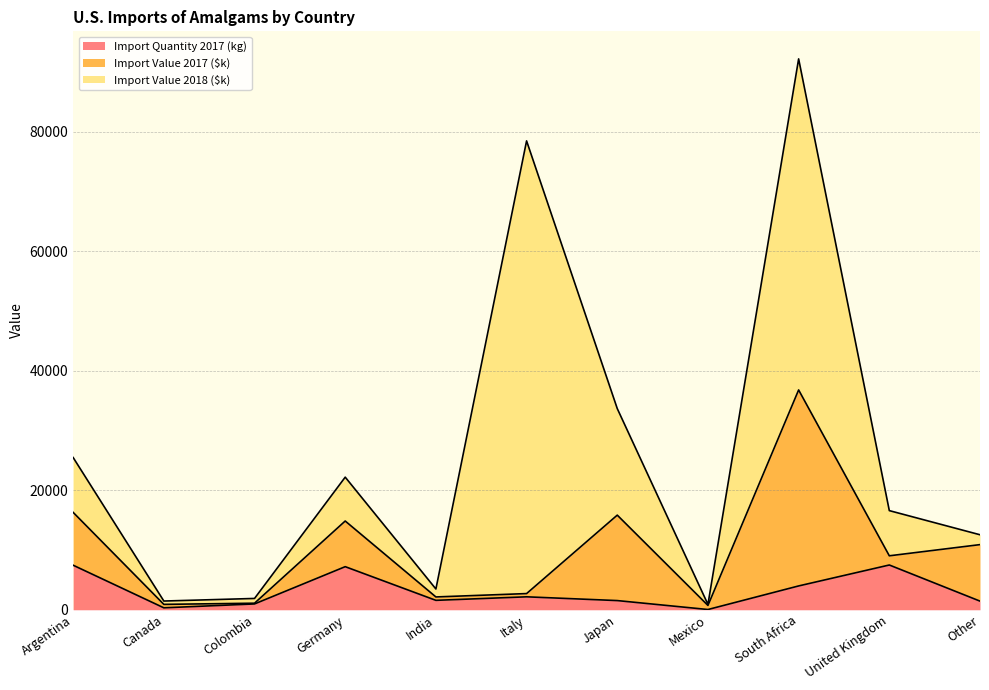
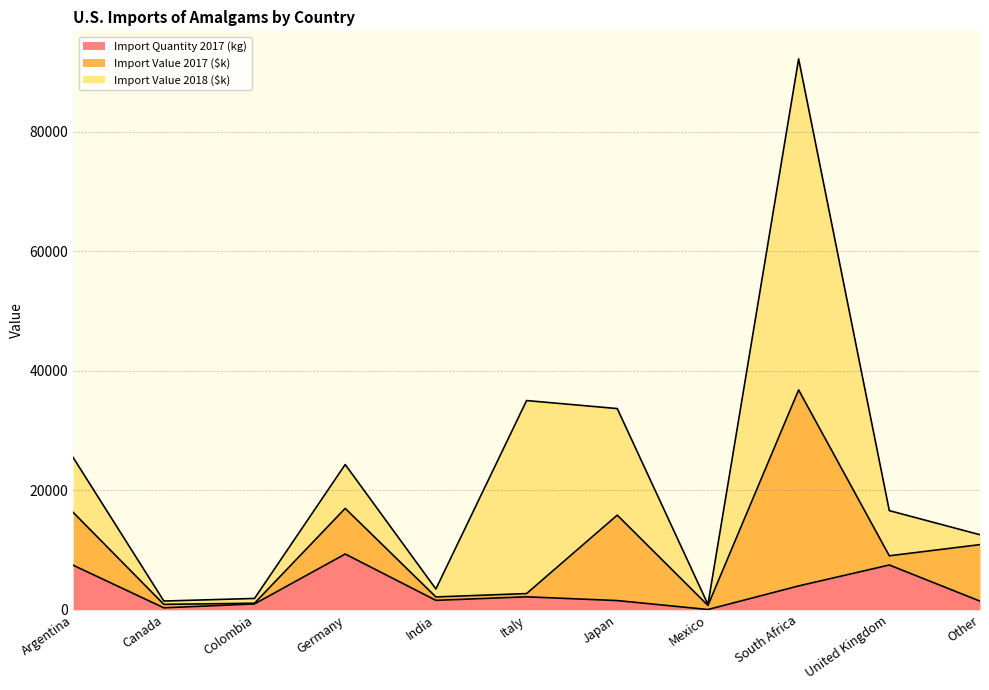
Import Quantity 2017 (kg), Germany: 7000 -> 9000
Import Value 2018 ($k), Italy: 76000 -> 32000
